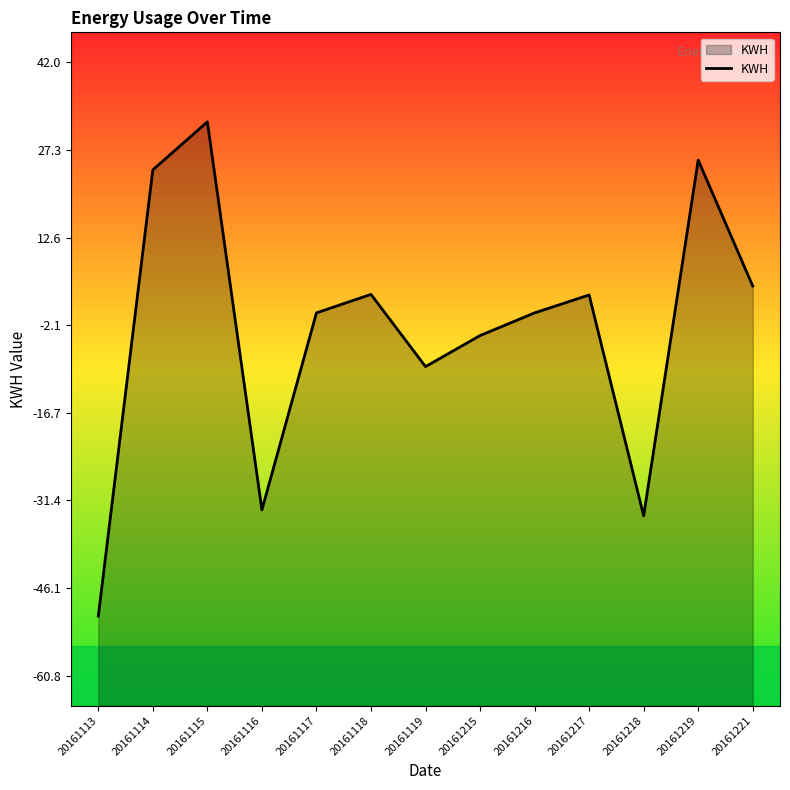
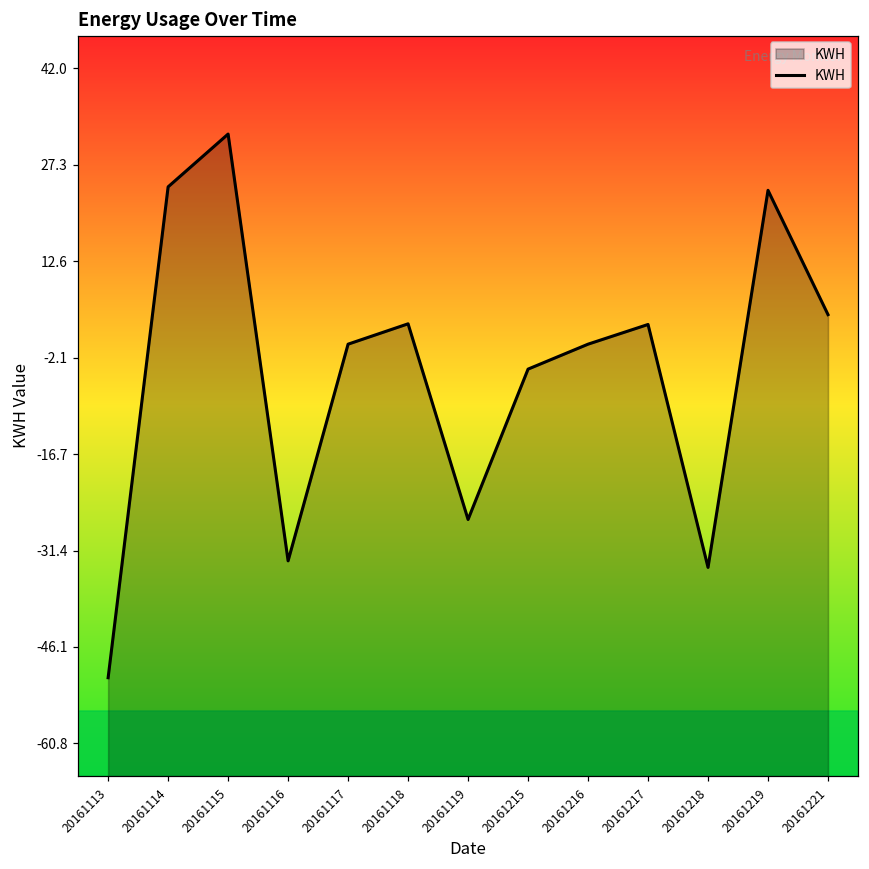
20161119: -9 -> -27
20161219: 26 -> 23
